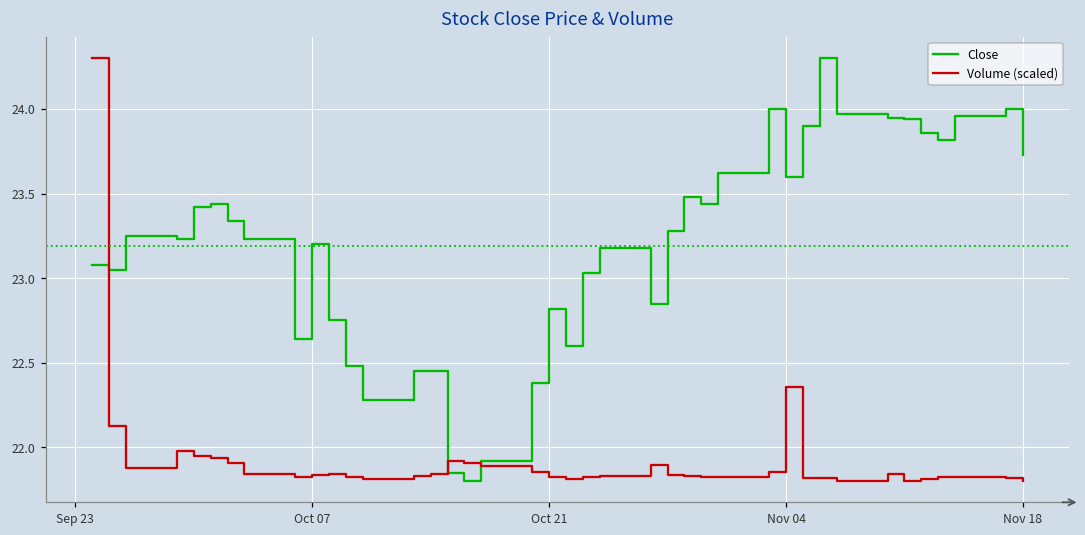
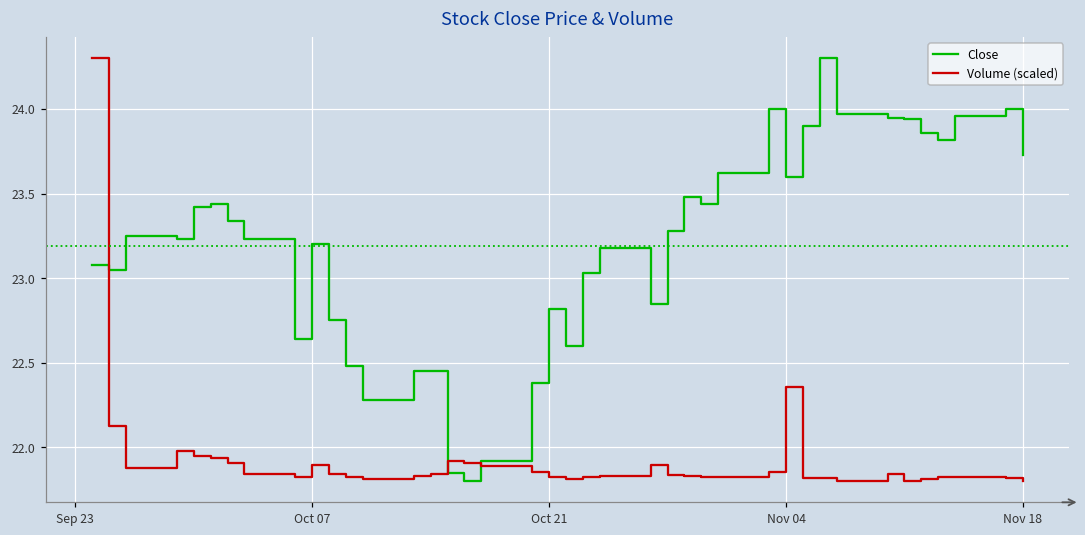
Volume (scaled), Oct 07: 21.84 -> 21.90
